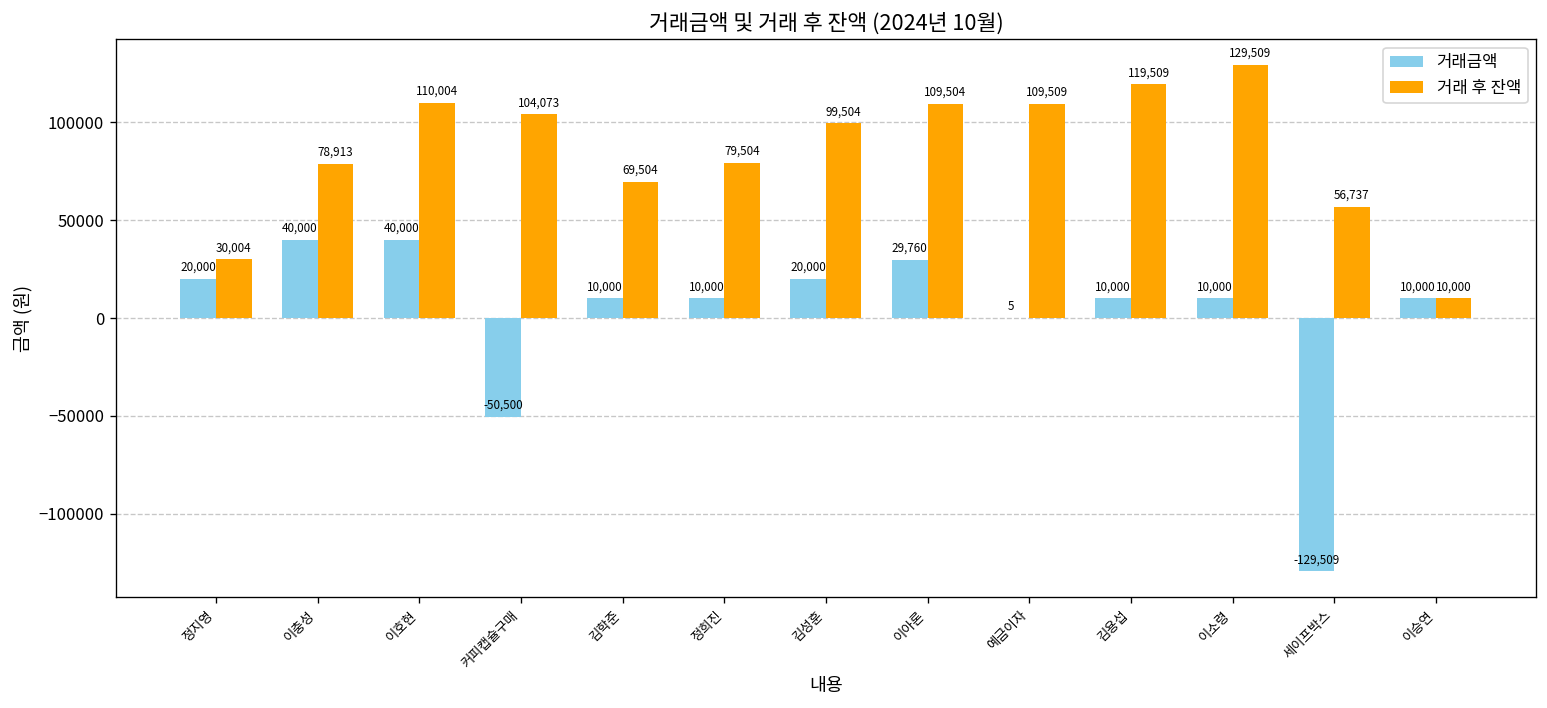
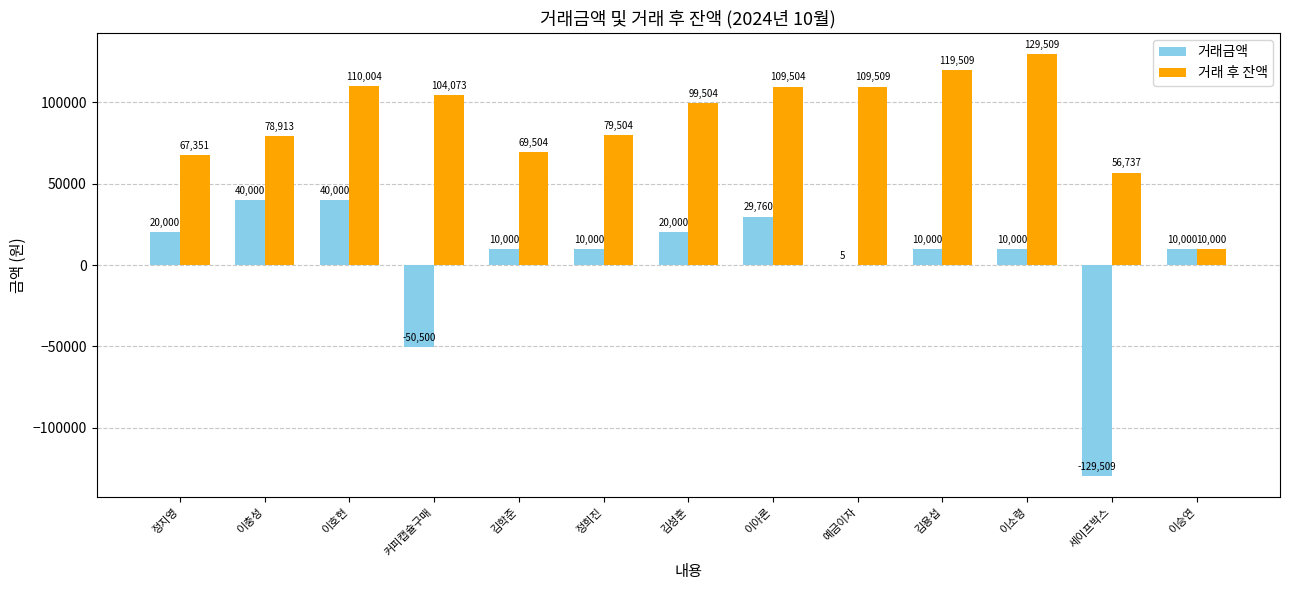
거래 후 잔액, 정지영: 30,004 -> 67,351
